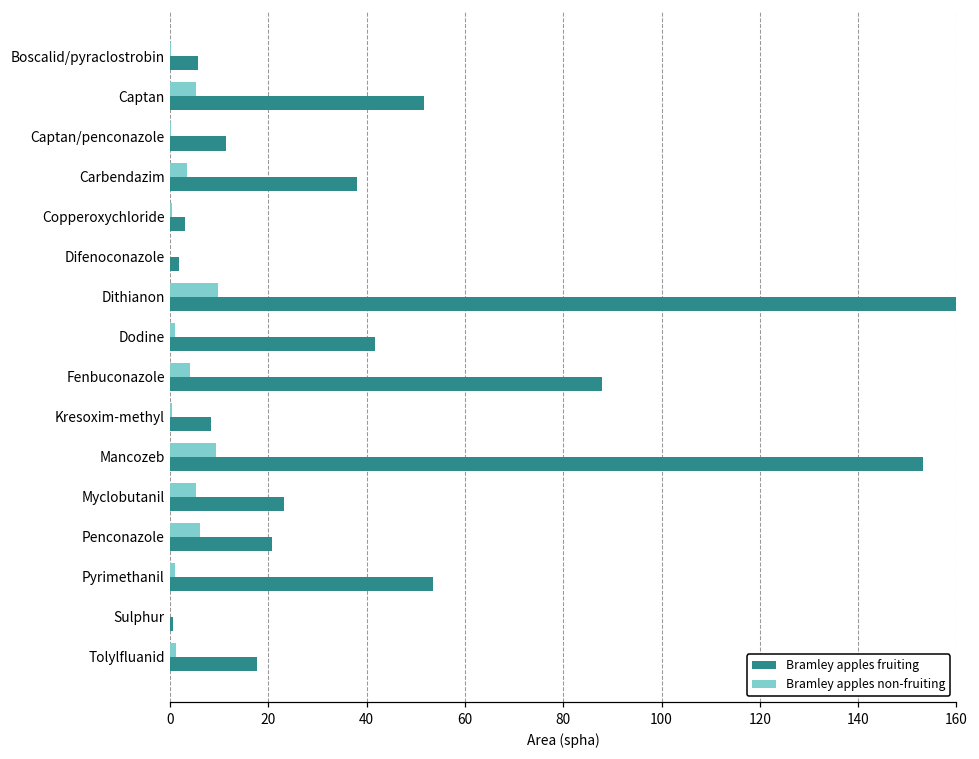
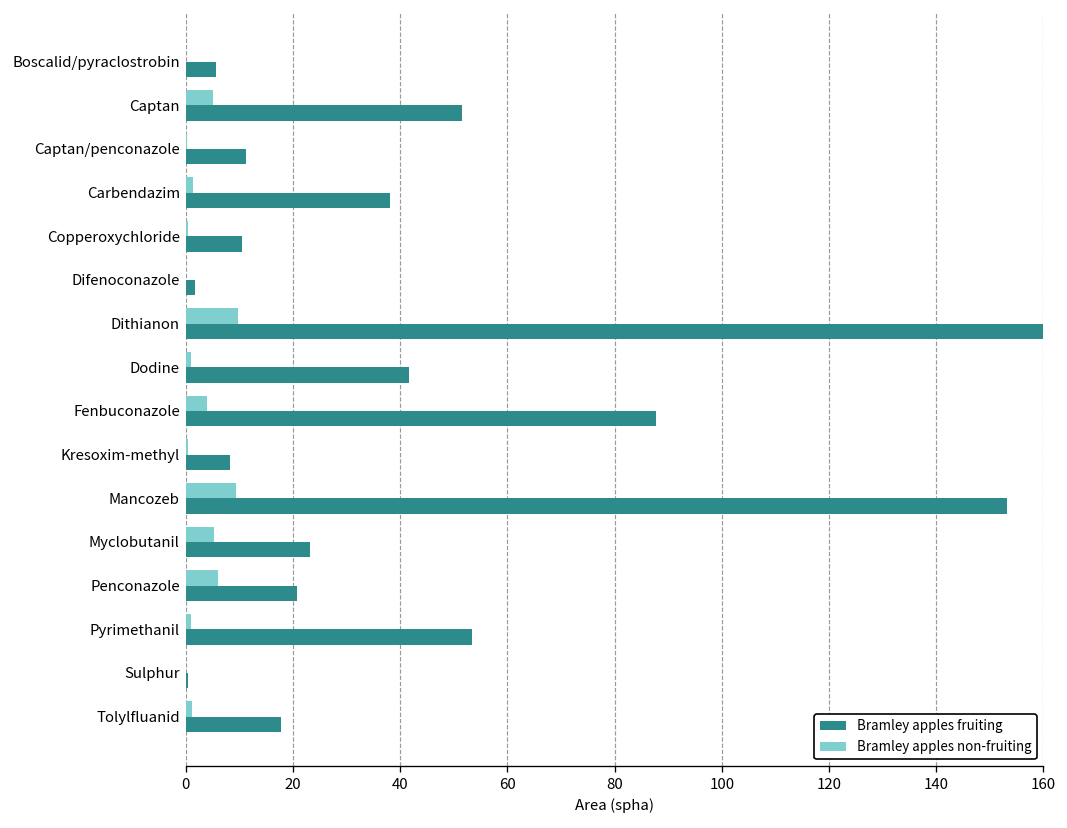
Bramley apples non-fruiting, Carbendazim: 3 -> 1
Bramley apples fruiting, Copperoxychloride: 3 -> 11
